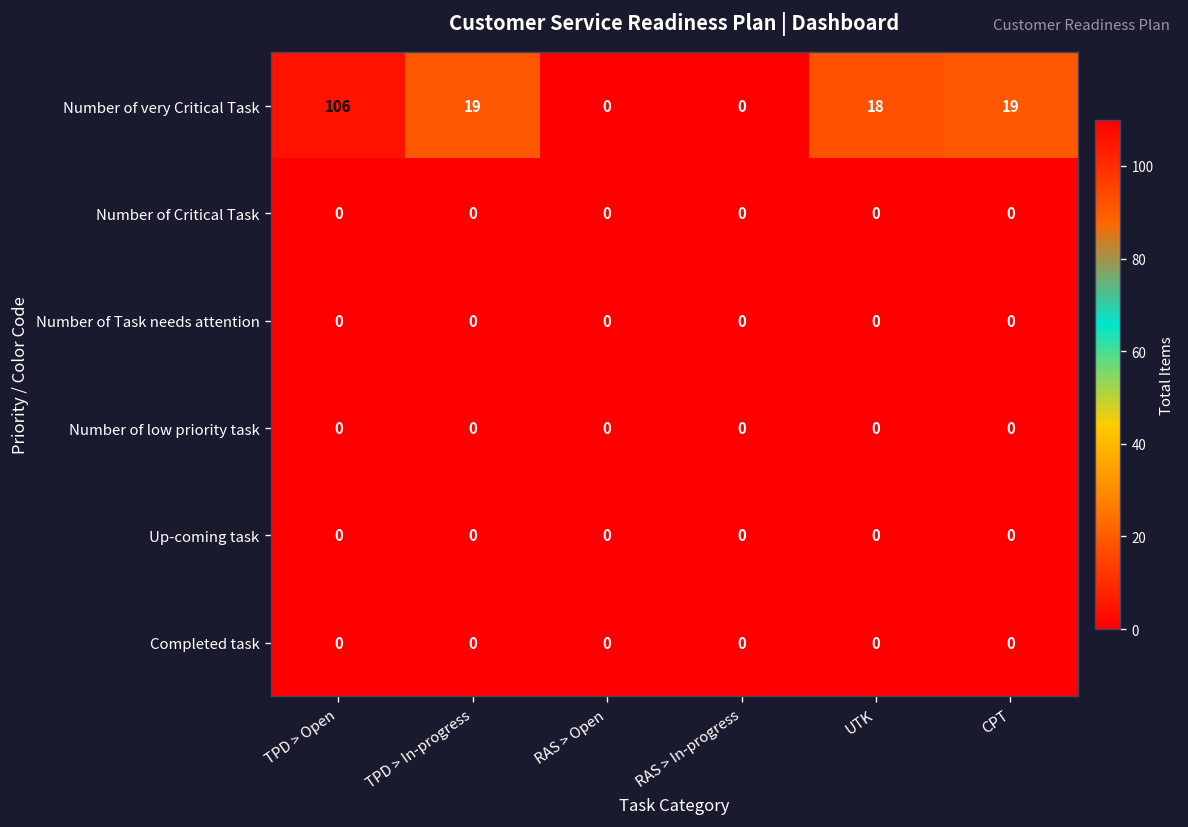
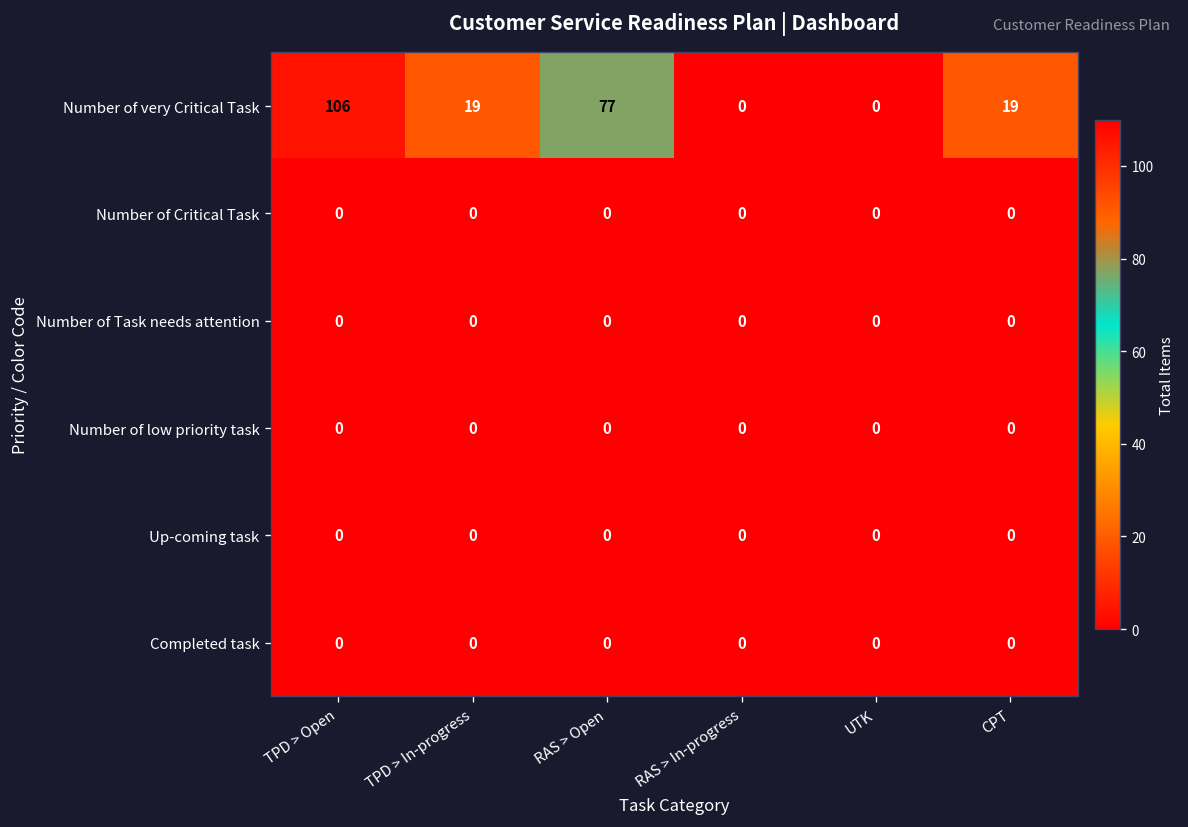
Number of very Critical Task, RAS > Open: 0 -> 77
Number of very Critical Task, UTK: 18 -> 0
